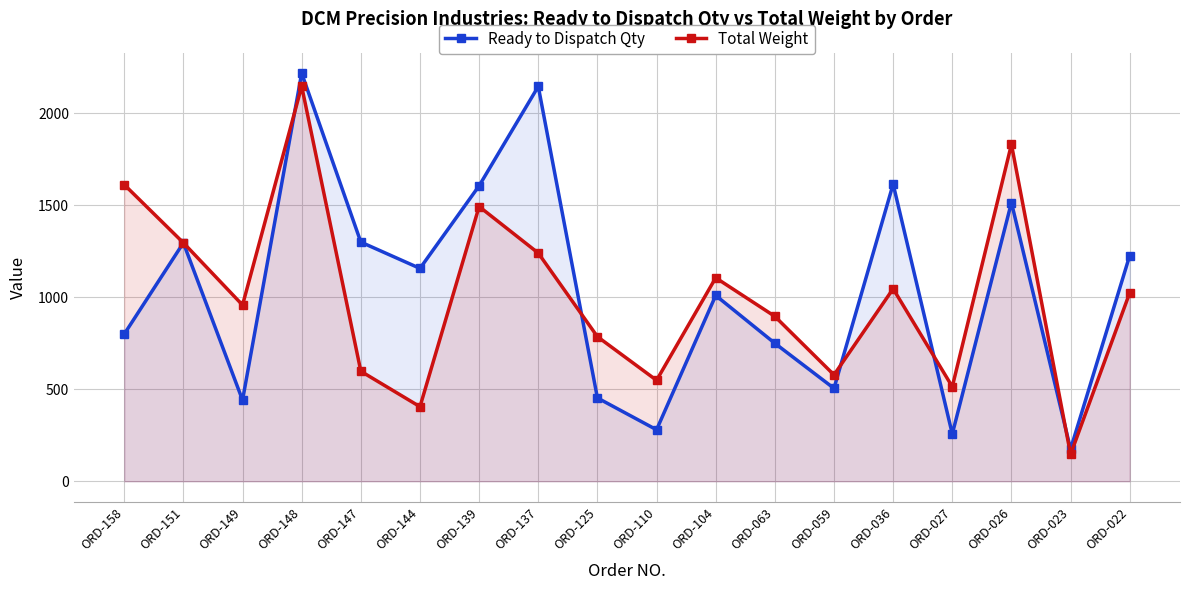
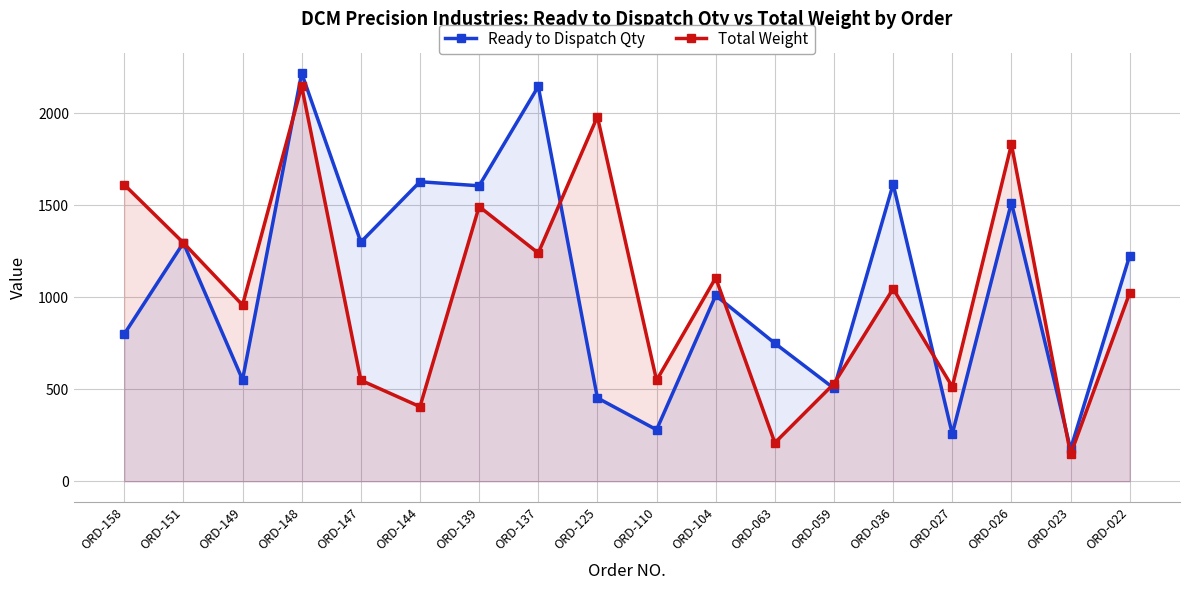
Ready to Dispatch Qty, ORD-149: 440 -> 550
Total Weight, ORD-147: 600 -> 550
Ready to Dispatch Qty, ORD-144: 1160 -> 1630
Total Weight, ORD-125: 790 -> 1980
Total Weight, ORD-063: 900 -> 210
Total Weight, ORD-059: 580 -> 530
